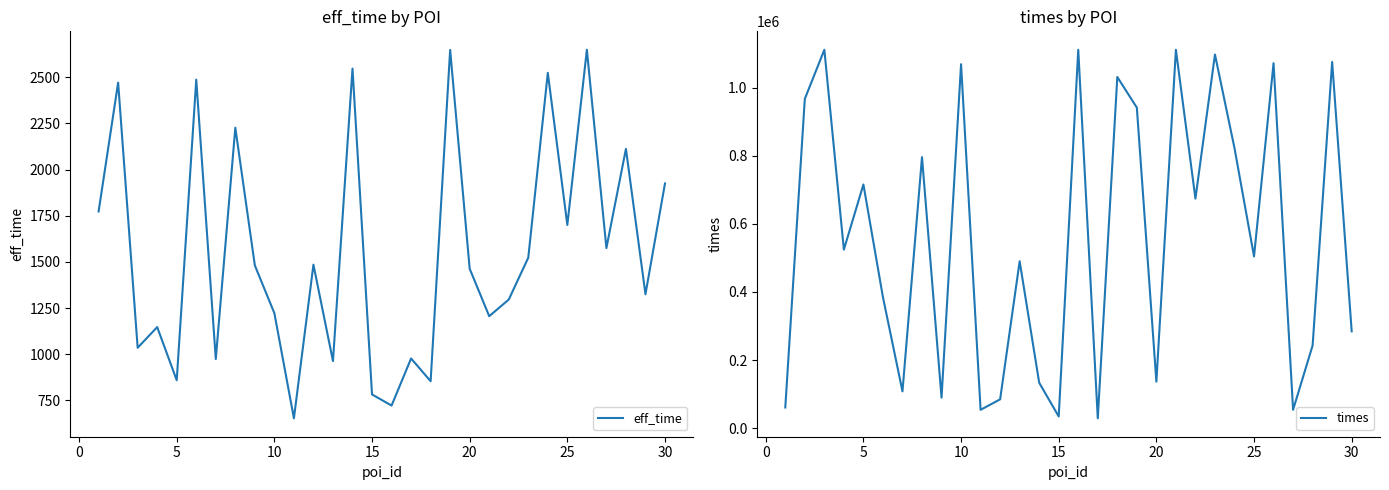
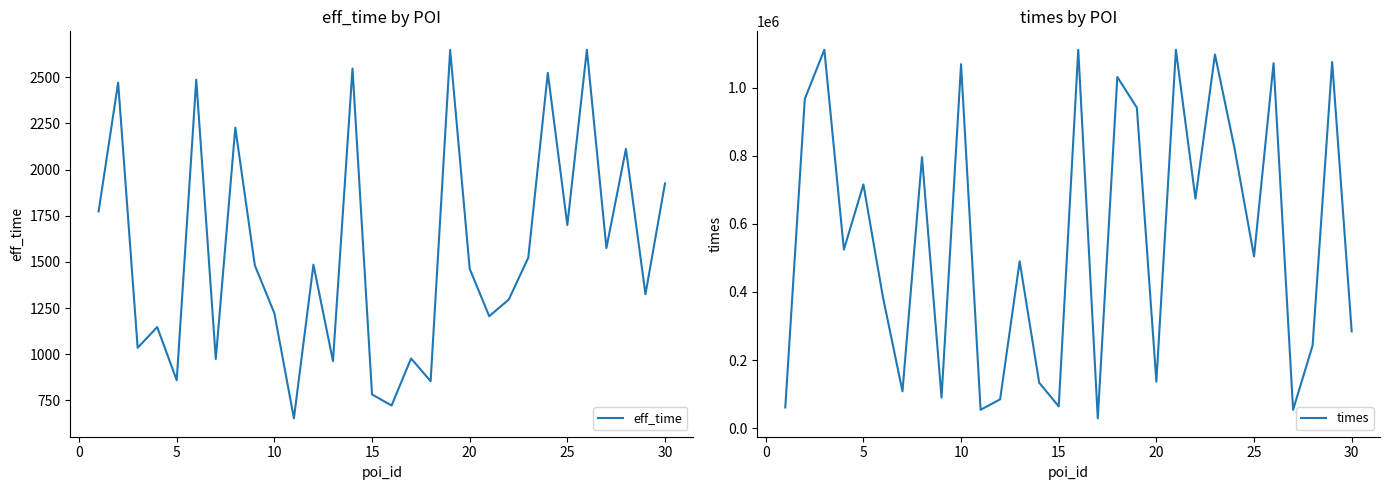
times by POI, 15: 30000 -> 60000
